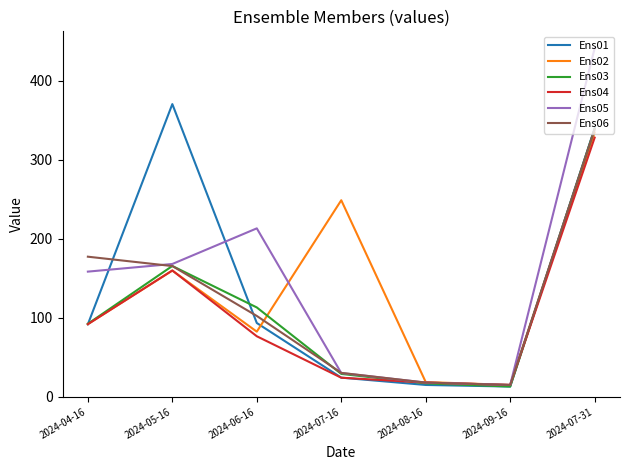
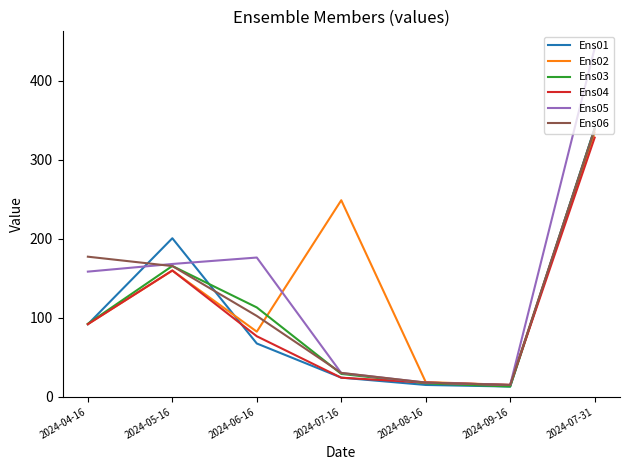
Ens01, 2024-05-16: 370 -> 200
Ens01, 2024-06-16: 90 -> 70
Ens05, 2024-06-16: 210 -> 180
